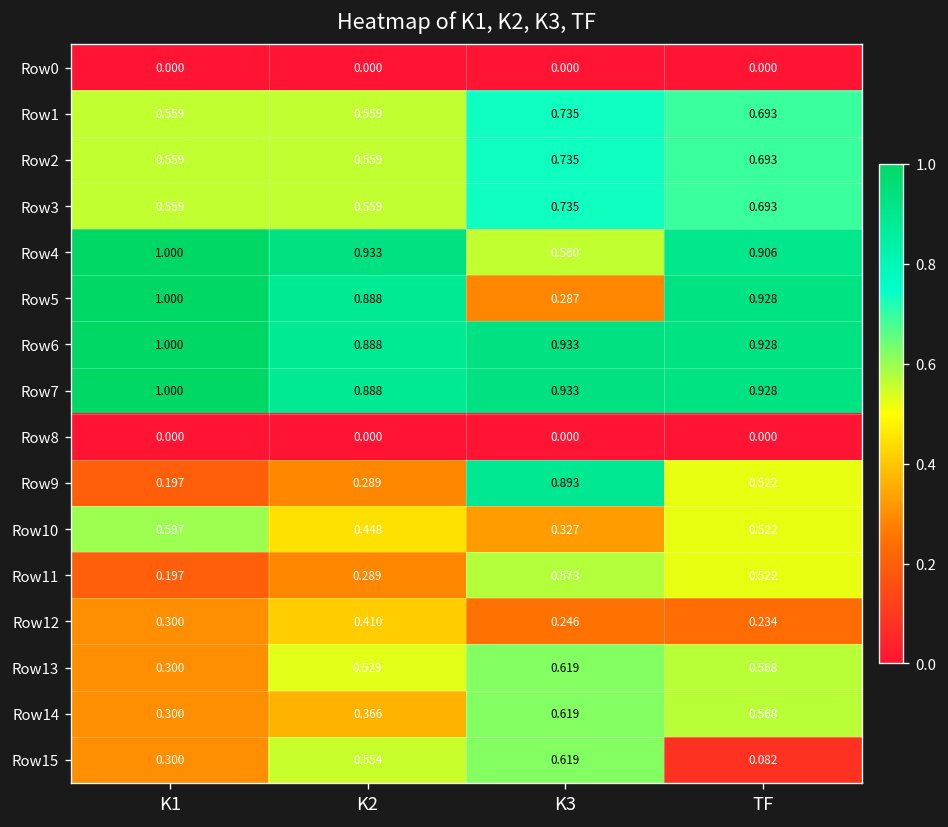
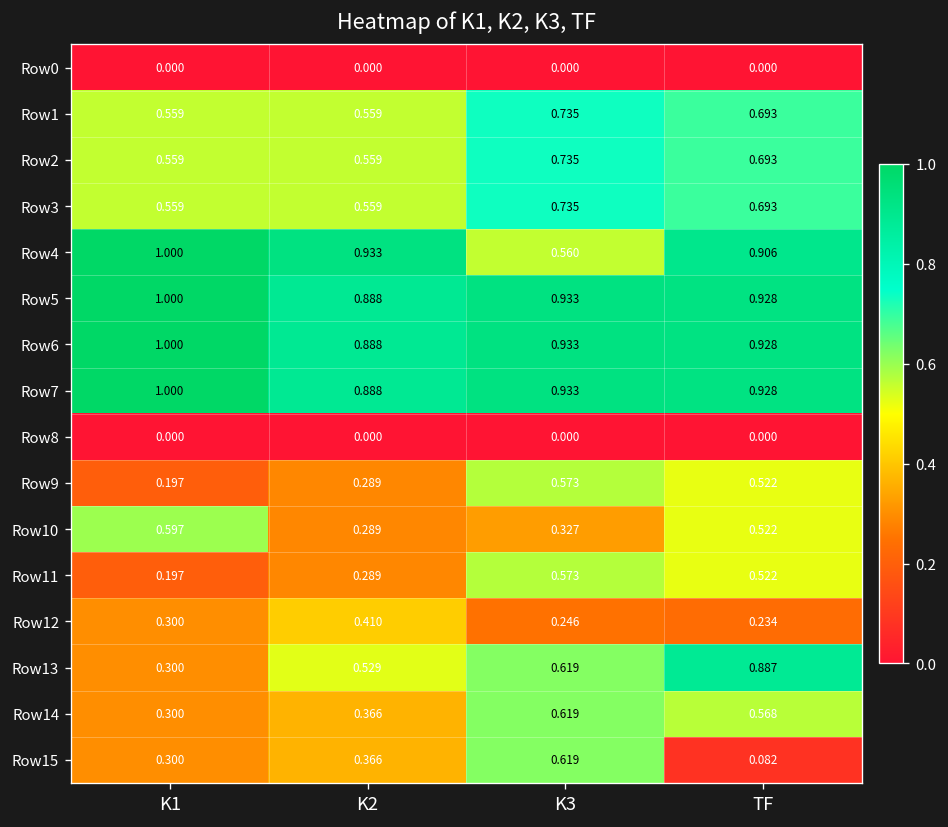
Row5, K3: 0.287 -> 0.933
Row9, K3: 0.893 -> 0.573
Row10, K2: 0.448 -> 0.289
Row13, TF: 0.568 -> 0.887
Row15, K2: 0.554 -> 0.366
